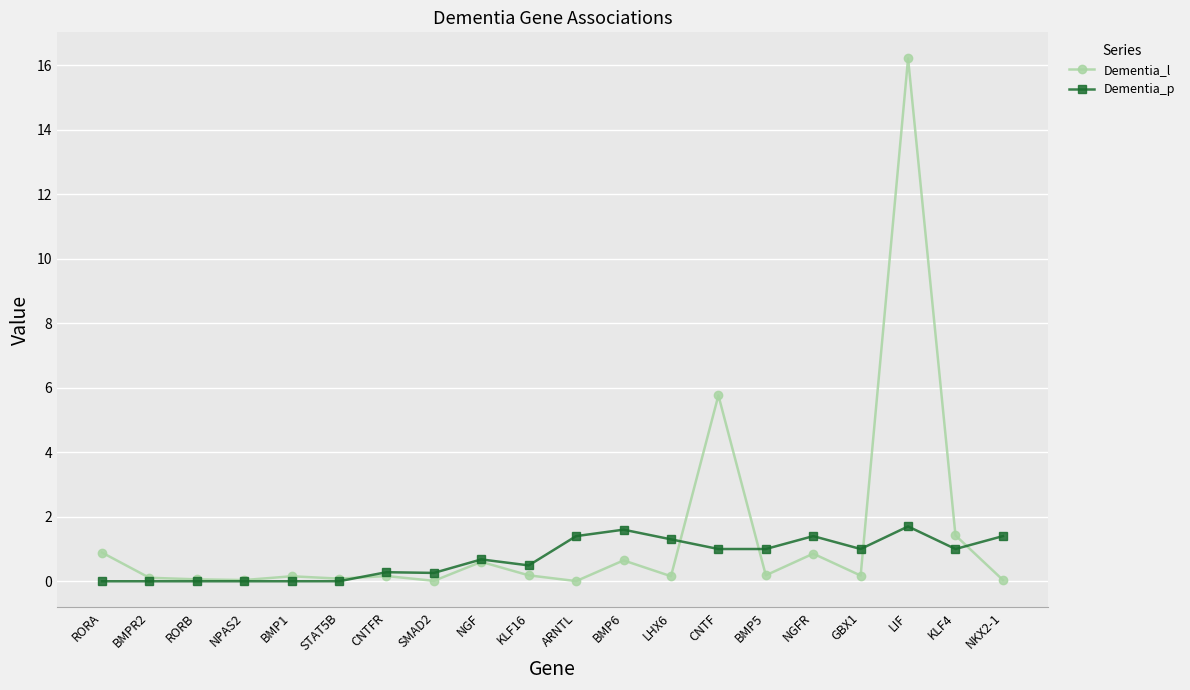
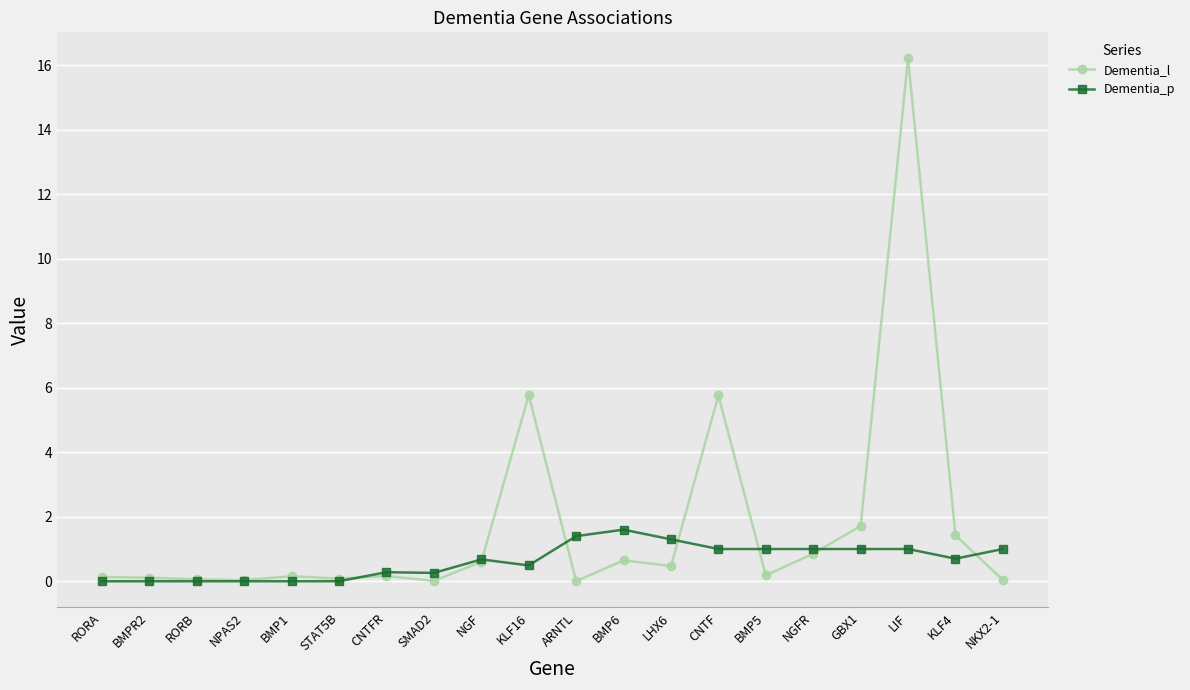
Dementia_l, RORA: 0.9 -> 0.1
Dementia_l, KLF16: 0.2 -> 5.8
Dementia_l, LHX6: 0.2 -> 0.5
Dementia_p, NGFR: 1.4 -> 1.0
Dementia_l, GBX1: 0.2 -> 1.7
Dementia_p, LIF: 1.7 -> 1.0
Dementia_p, KLF4: 1.0 -> 0.7
Dementia_p, NKX2-1: 1.4 -> 1.0
